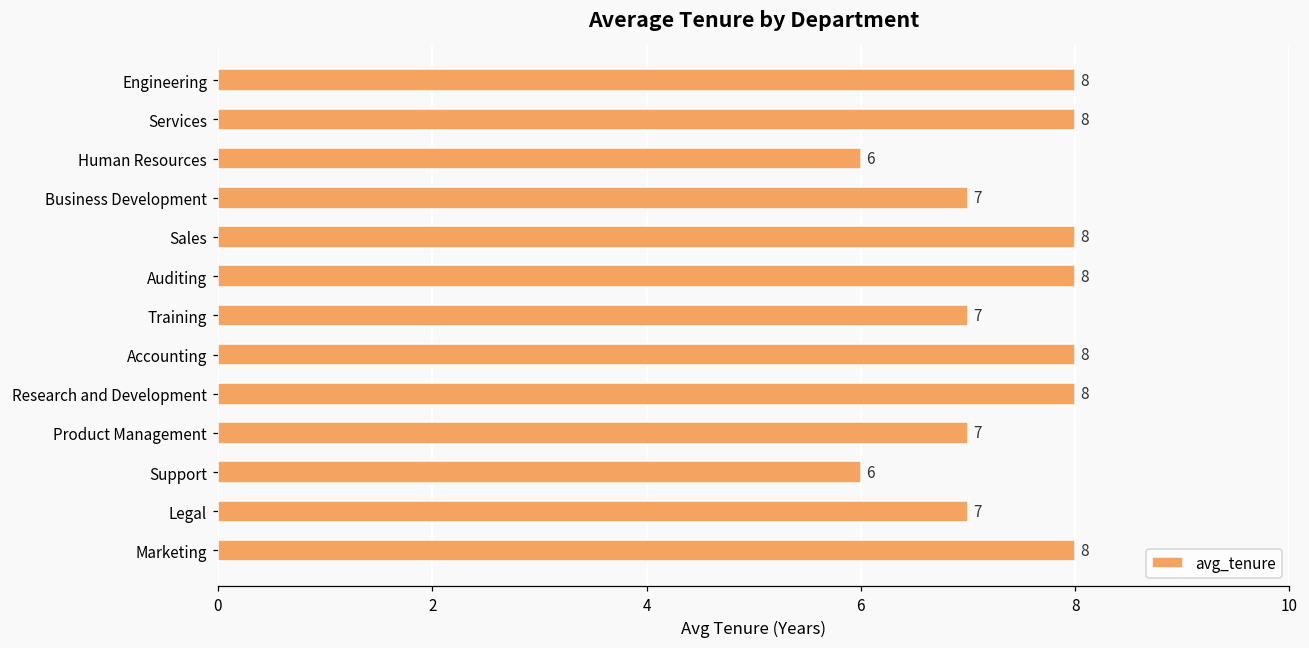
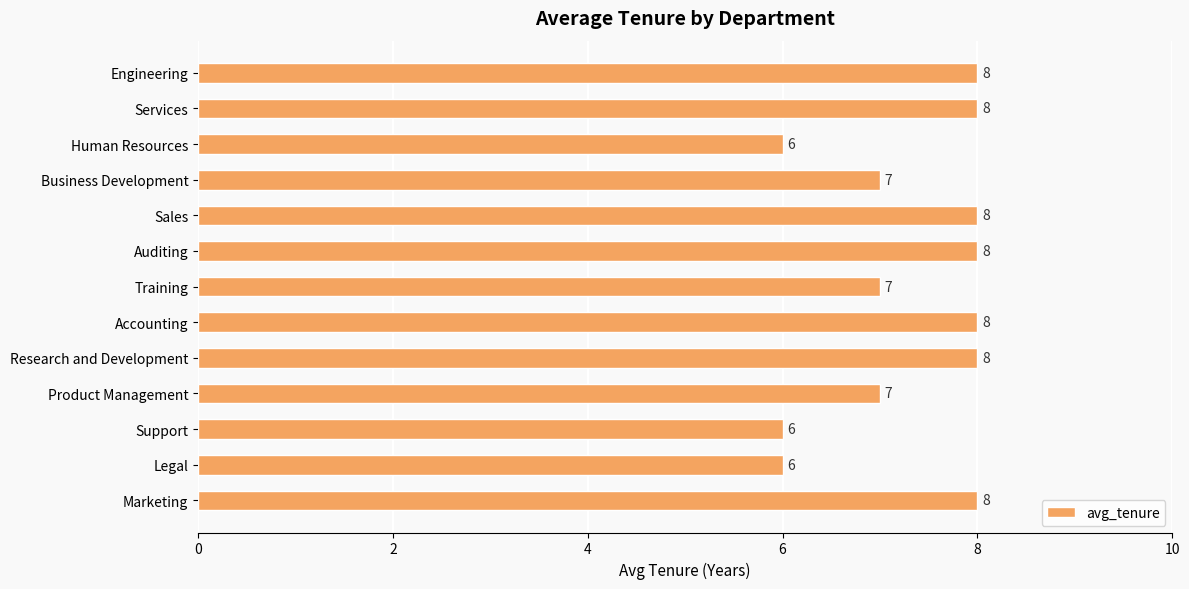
Legal: 7 -> 6
